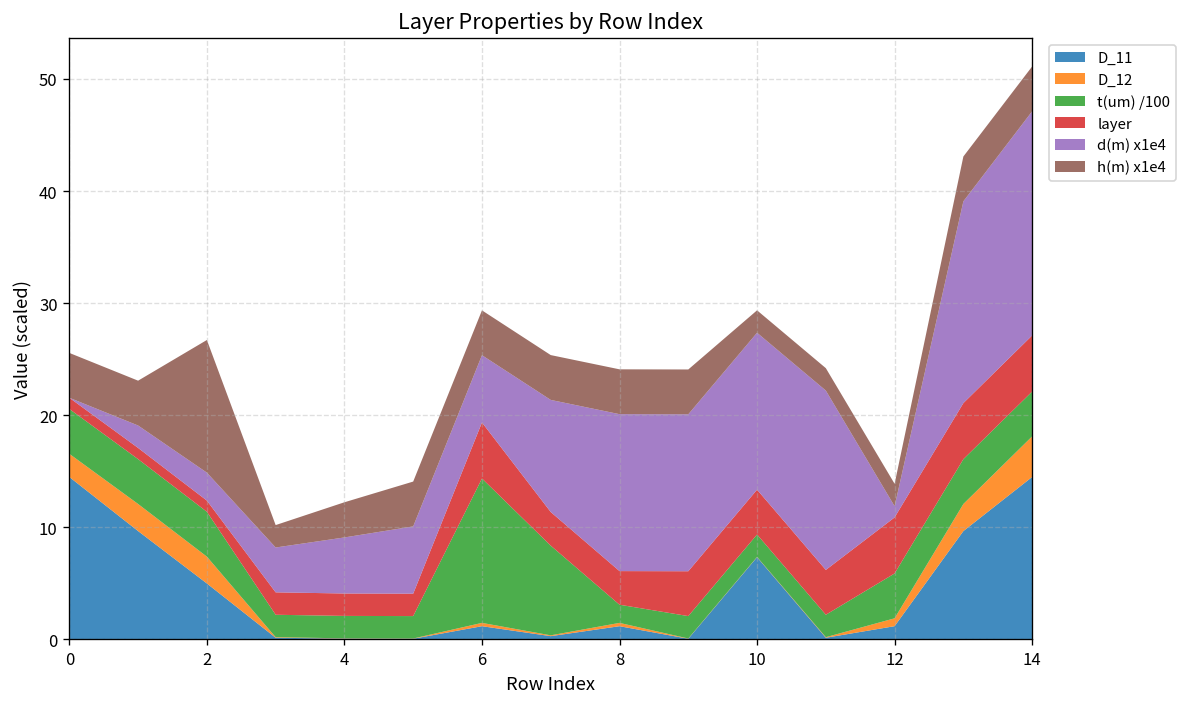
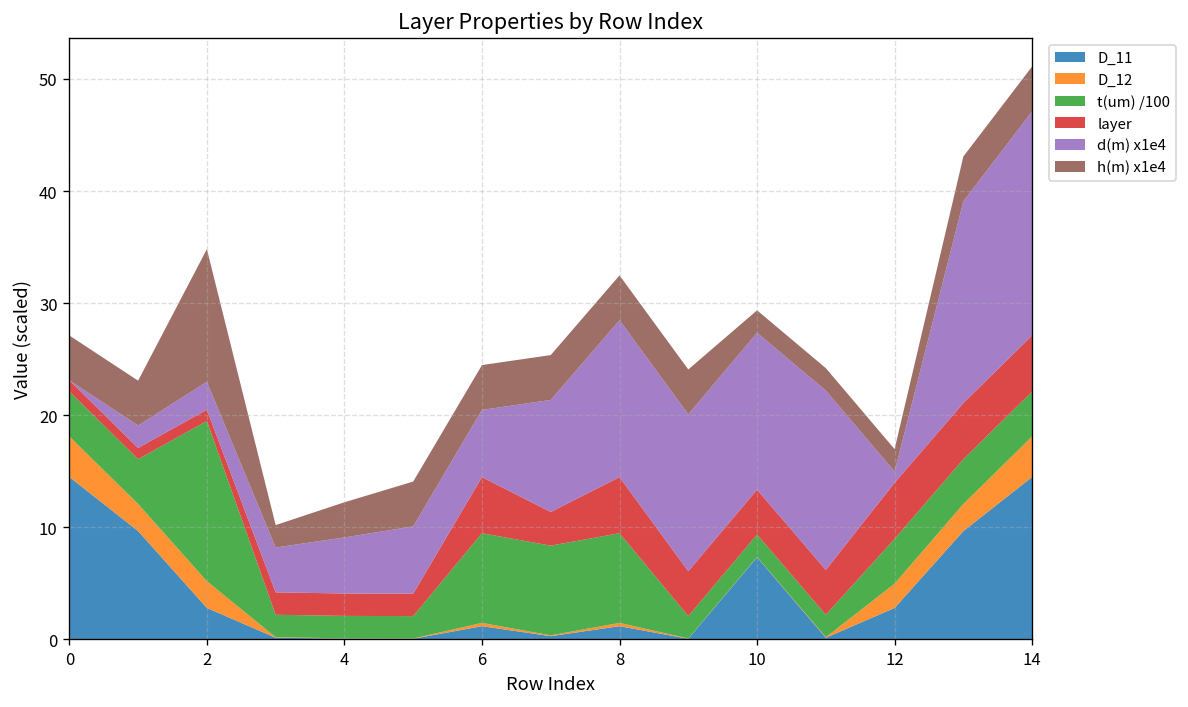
D_12, 0: 2 -> 4
D_11, 2: 5 -> 3
t(um) /100, 2: 4 -> 14
t(um) /100, 6: 13 -> 8
t(um) /100, 8: 2 -> 8
layer, 8: 3 -> 5
D_11, 12: 1 -> 3
D_12, 12: 1 -> 2
